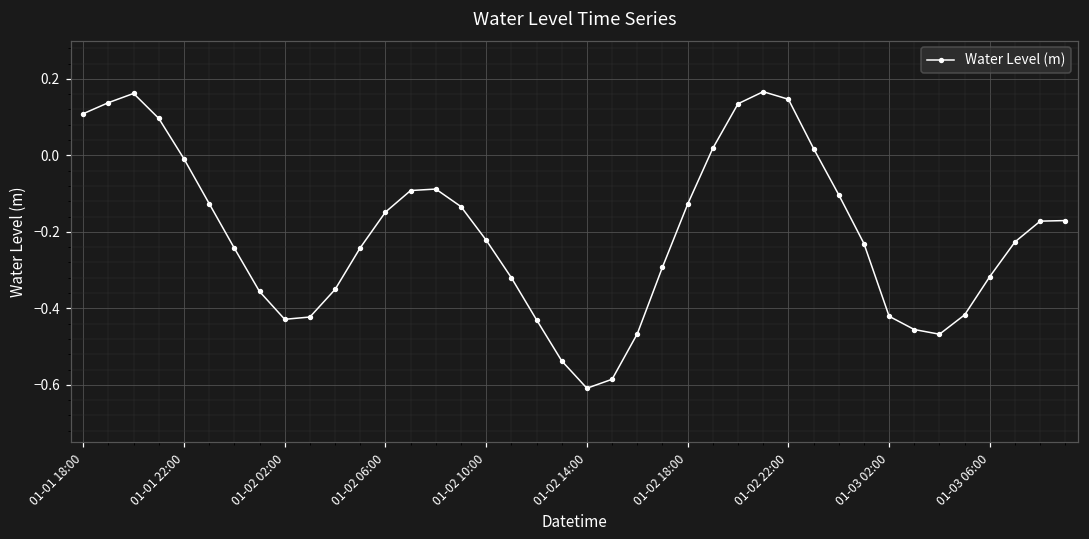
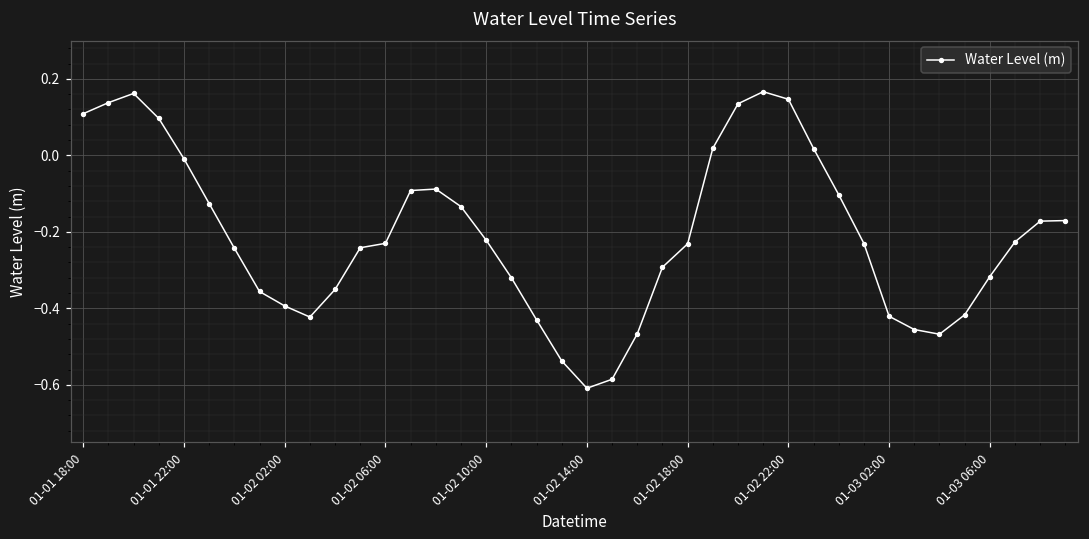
01-02 02:00: -0.43 -> -0.39
01-02 06:00: -0.15 -> -0.23
01-02 18:00: -0.13 -> -0.23
